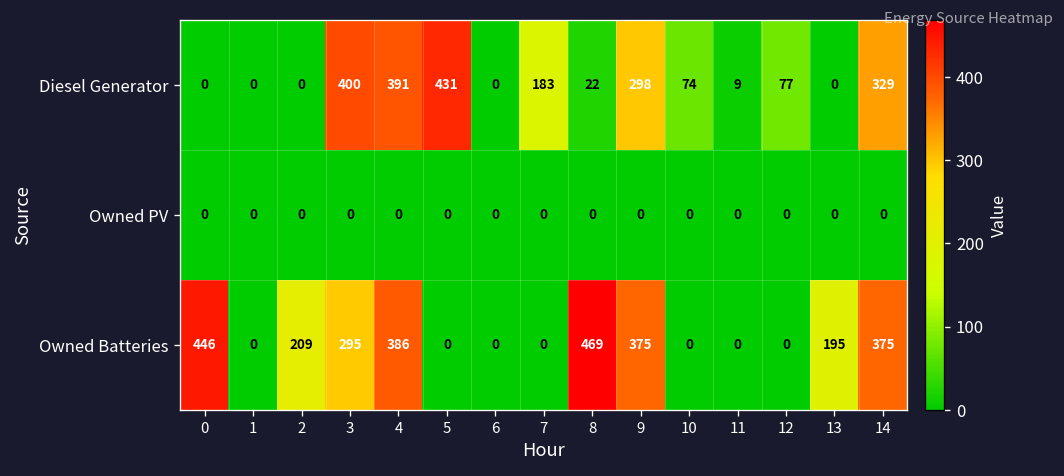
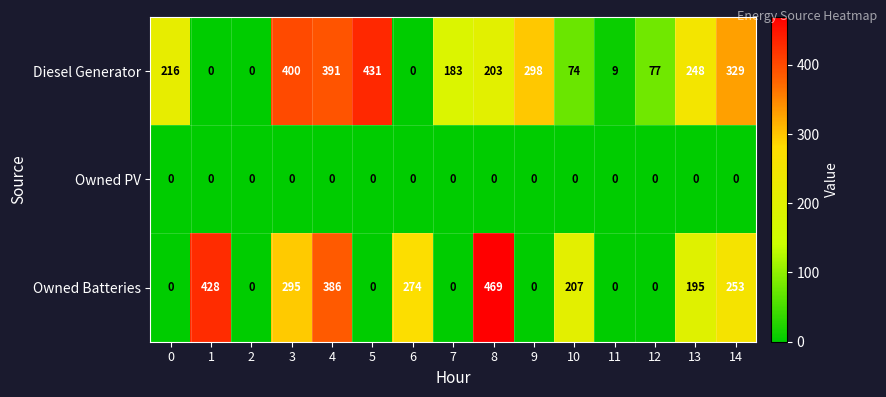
Diesel Generator, 0: 0 -> 216
Diesel Generator, 8: 22 -> 203
Diesel Generator, 13: 0 -> 248
Owned Batteries, 0: 446 -> 0
Owned Batteries, 1: 0 -> 428
Owned Batteries, 2: 209 -> 0
Owned Batteries, 6: 0 -> 274
Owned Batteries, 9: 375 -> 0
Owned Batteries, 10: 0 -> 207
Owned Batteries, 14: 375 -> 253
